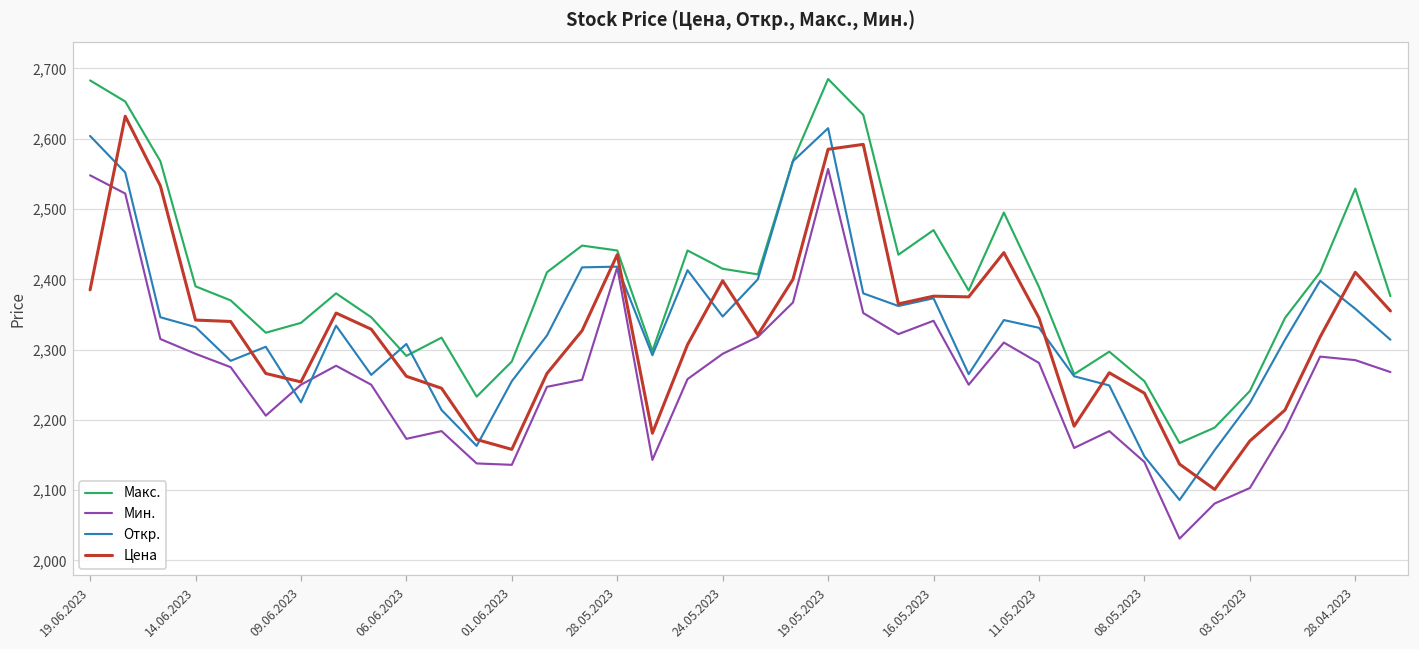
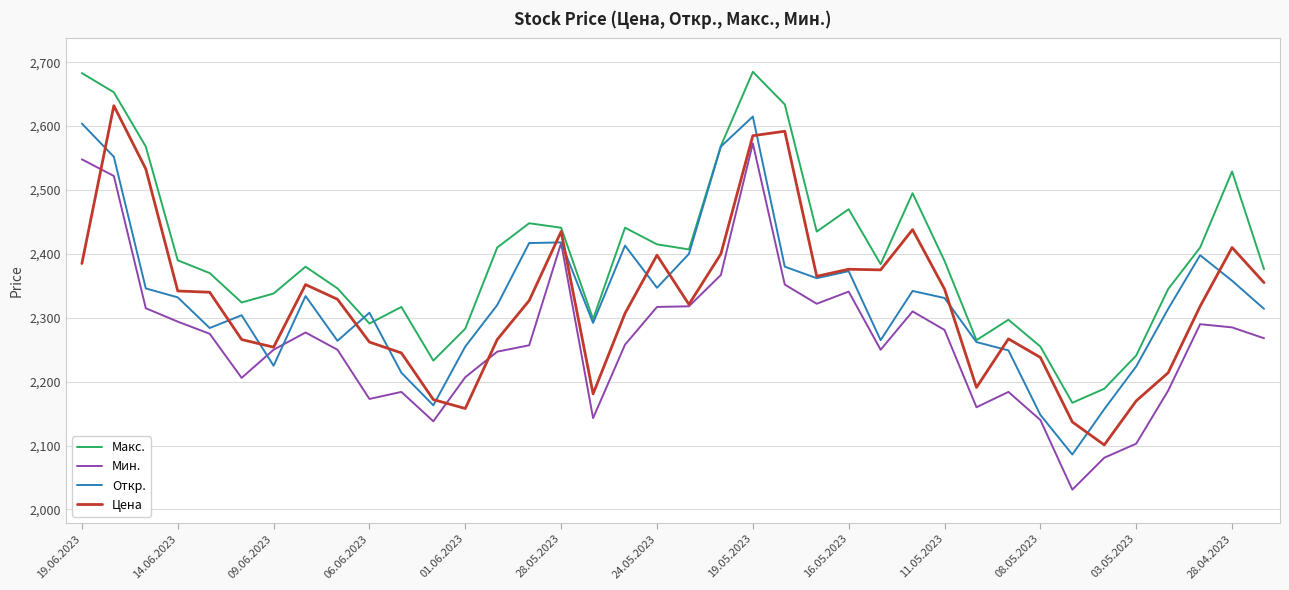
Мин., 01.06.2023: 2,140 -> 2,210
Мин., 24.05.2023: 2,290 -> 2,320
Мин., 19.05.2023: 2,560 -> 2,570
